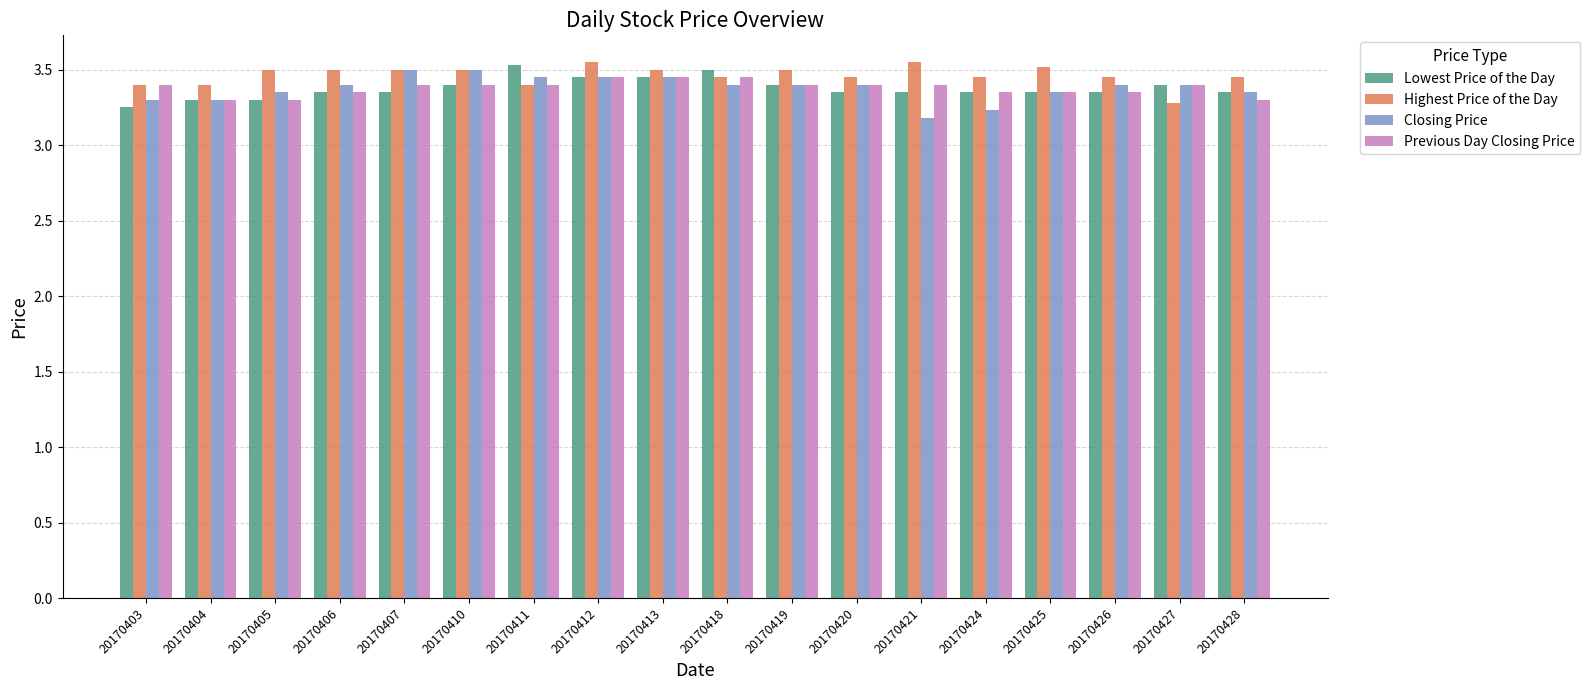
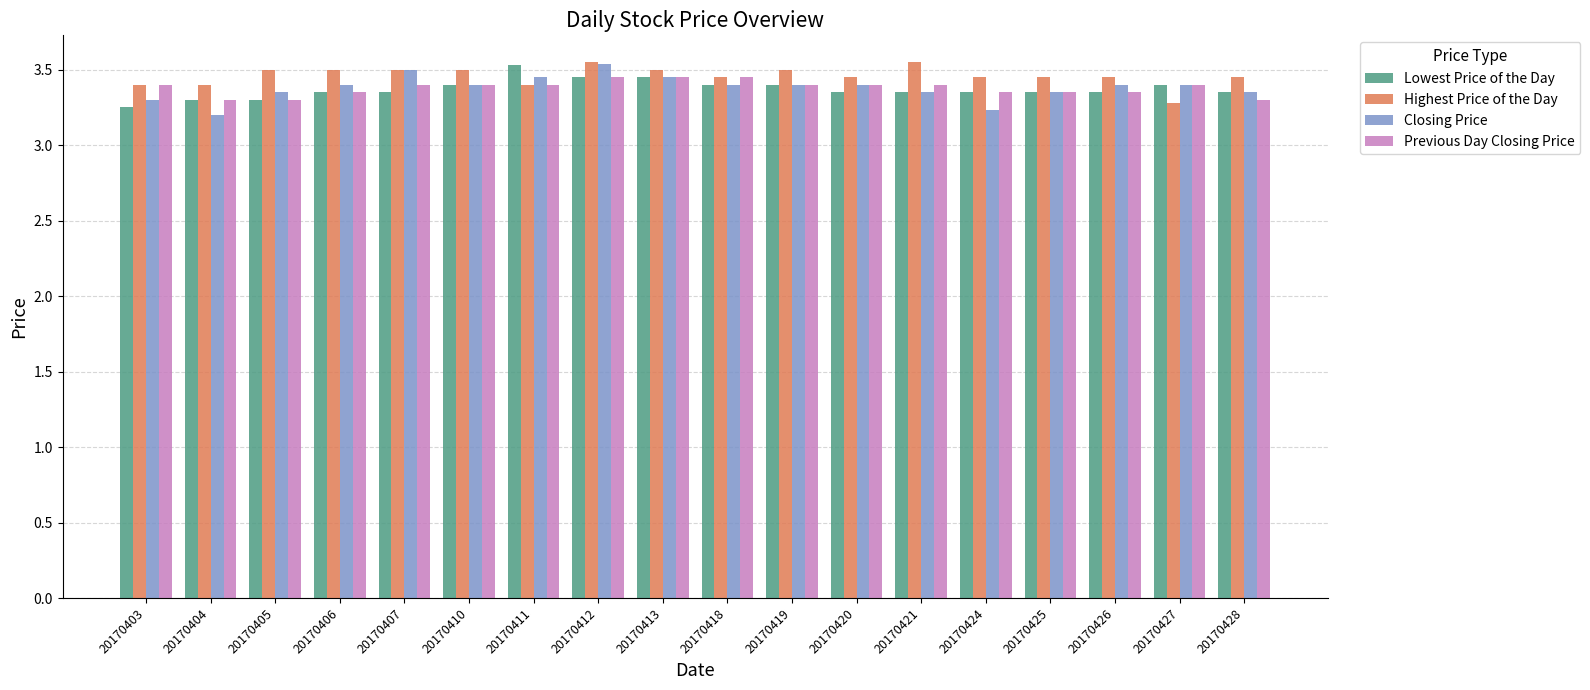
Closing Price, 20170404: 3.3 -> 3.2
Closing Price, 20170410: 3.5 -> 3.4
Closing Price, 20170412: 3.45 -> 3.54
Lowest Price of the Day, 20170418: 3.5 -> 3.4
Closing Price, 20170421: 3.18 -> 3.35
Highest Price of the Day, 20170425: 3.52 -> 3.45
